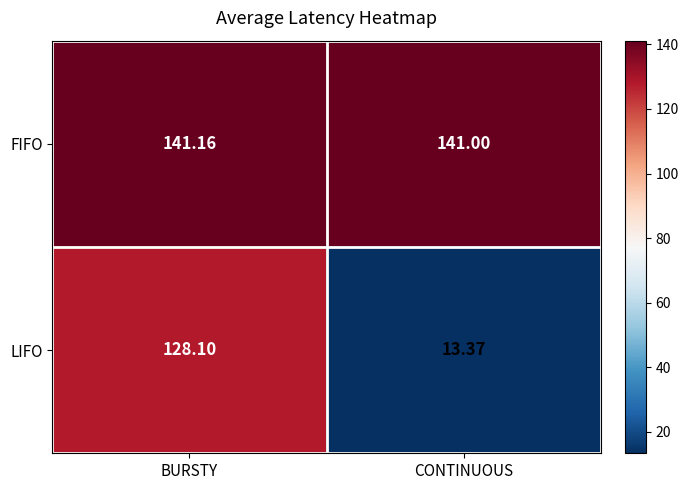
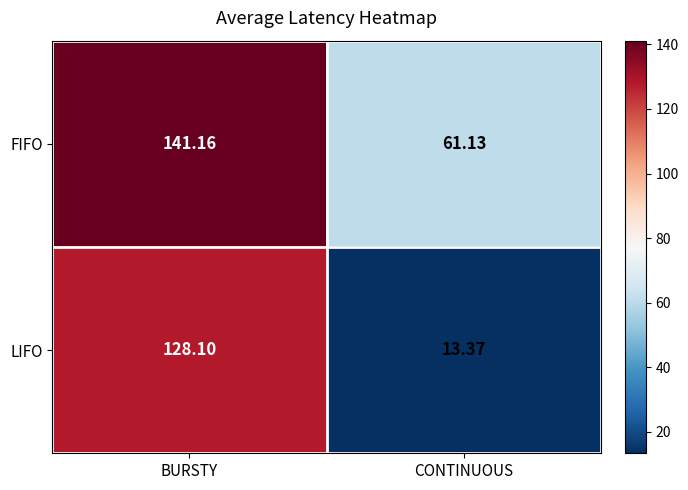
FIFO, CONTINUOUS: 141.00 -> 61.13
